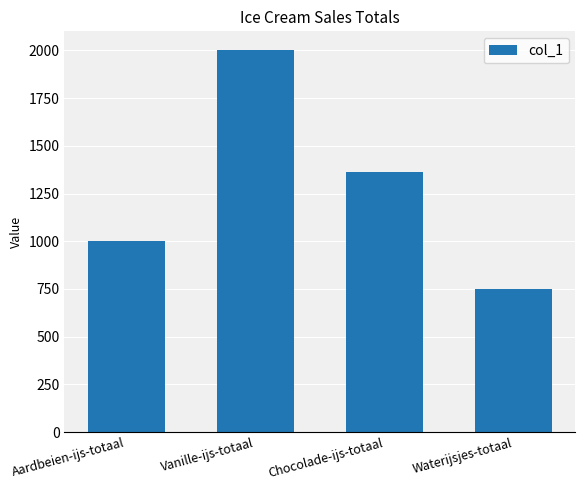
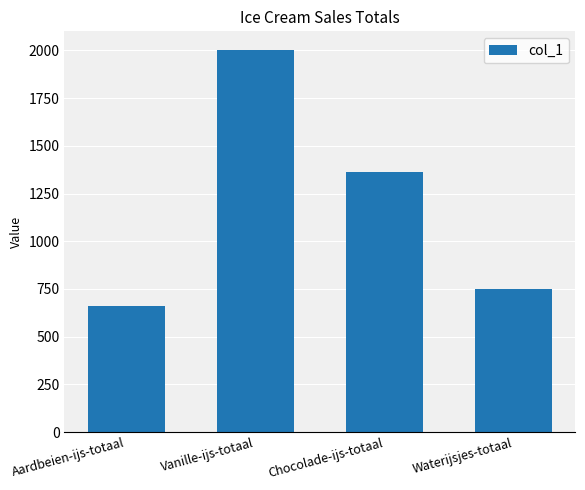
Aardbeien-ijs-totaal: 1000 -> 660
